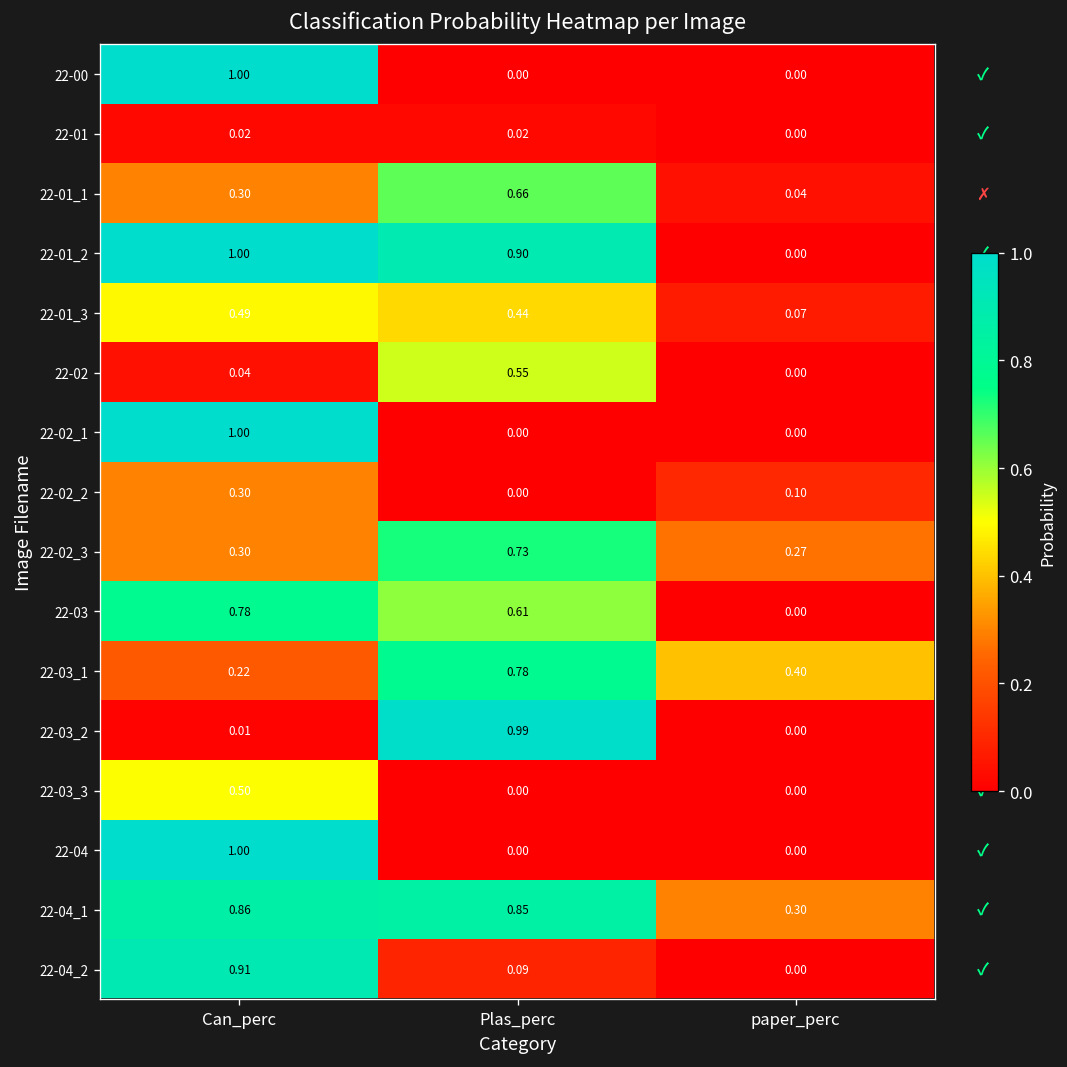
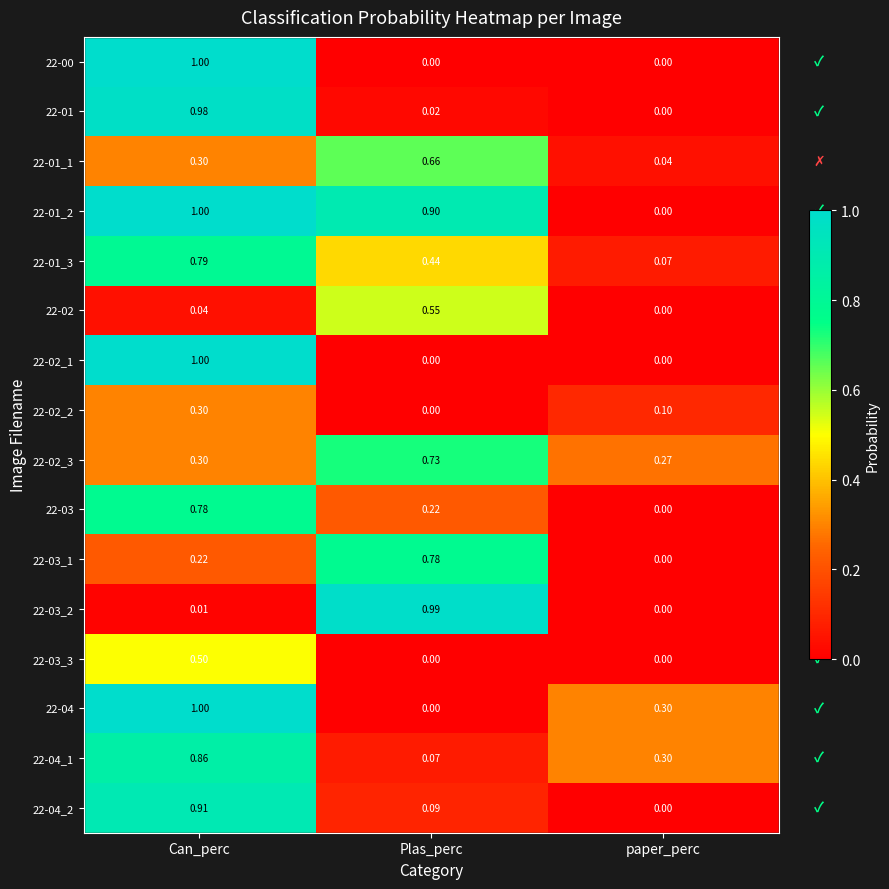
22-01, Can_perc: 0.02 -> 0.98
22-01_3, Can_perc: 0.49 -> 0.79
22-03, Plas_perc: 0.61 -> 0.22
22-03_1, paper_perc: 0.40 -> 0.00
22-04, paper_perc: 0.00 -> 0.30
22-04_1, Plas_perc: 0.85 -> 0.07
